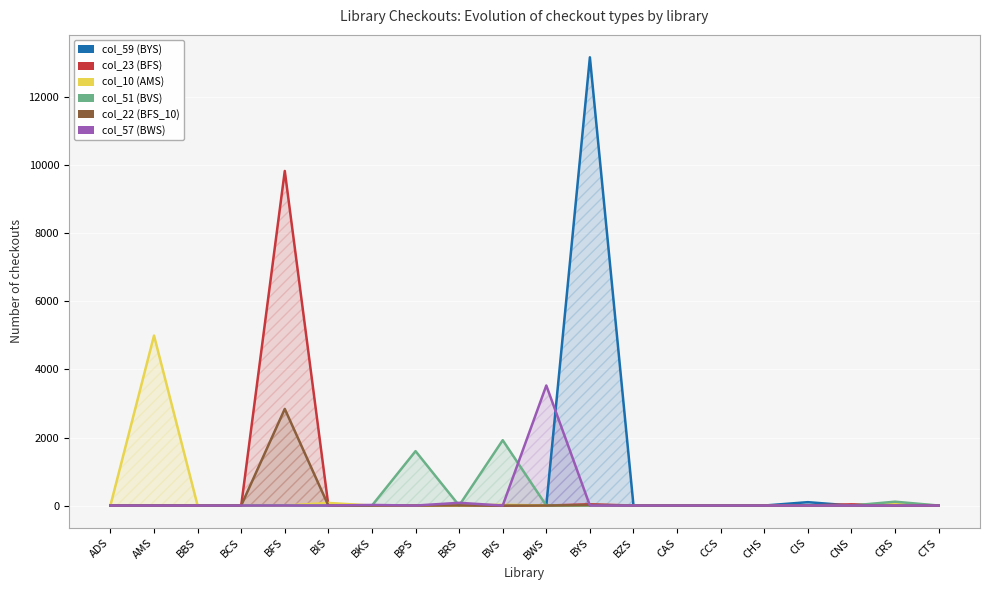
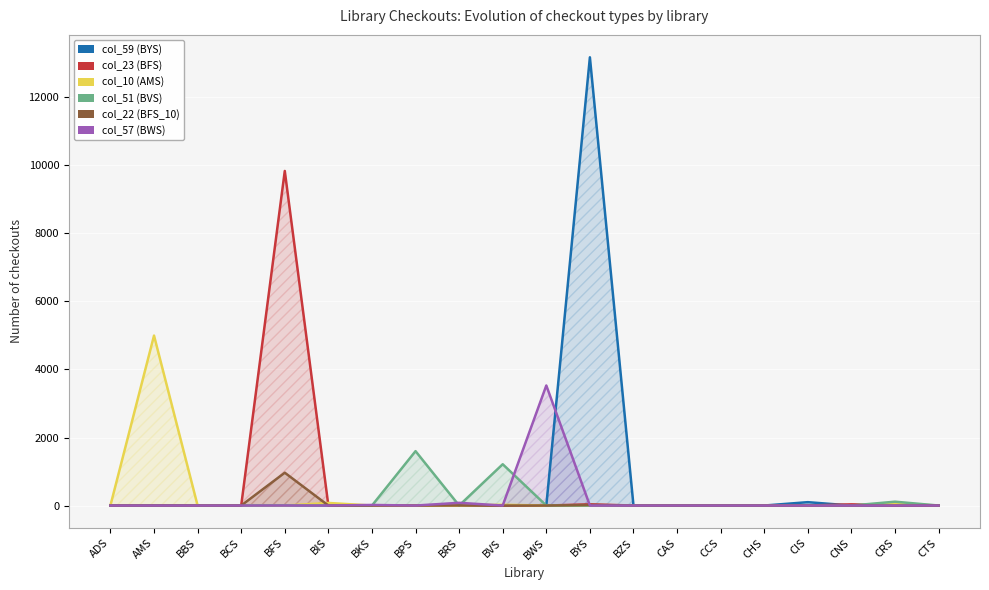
col_22 (BFS_10), BFS: 2800 -> 1000
col_51 (BVS), BVS: 1900 -> 1200
